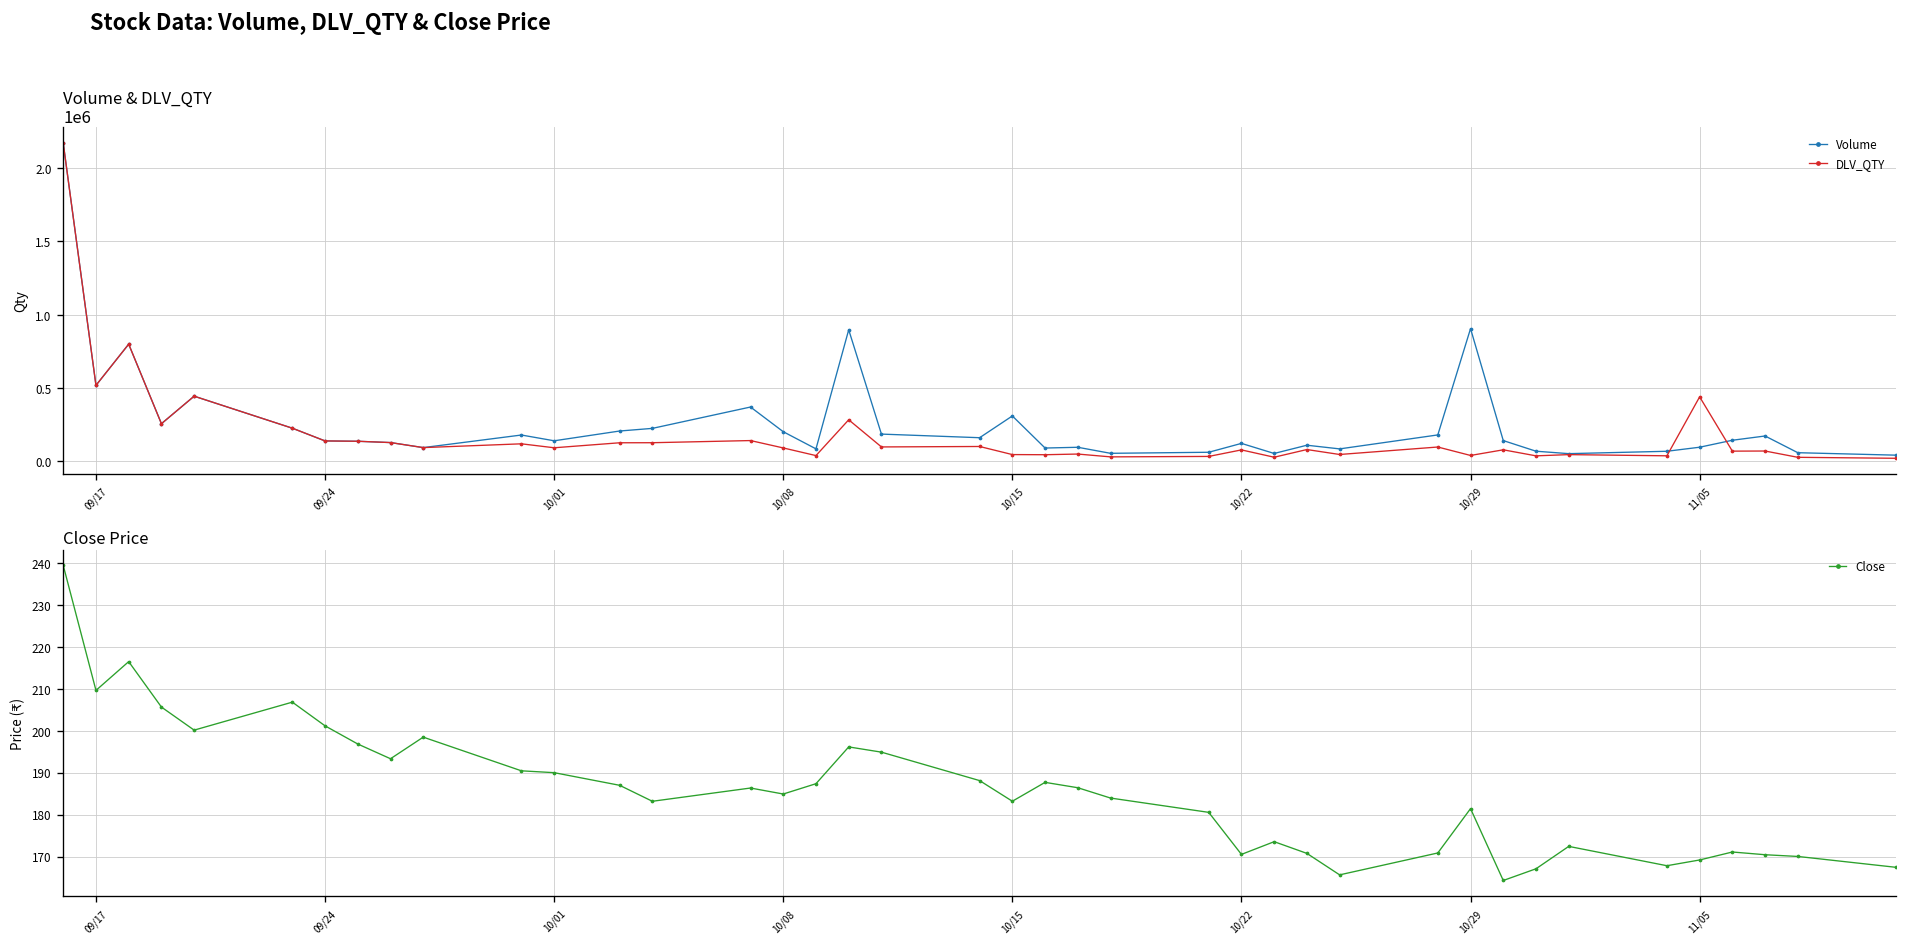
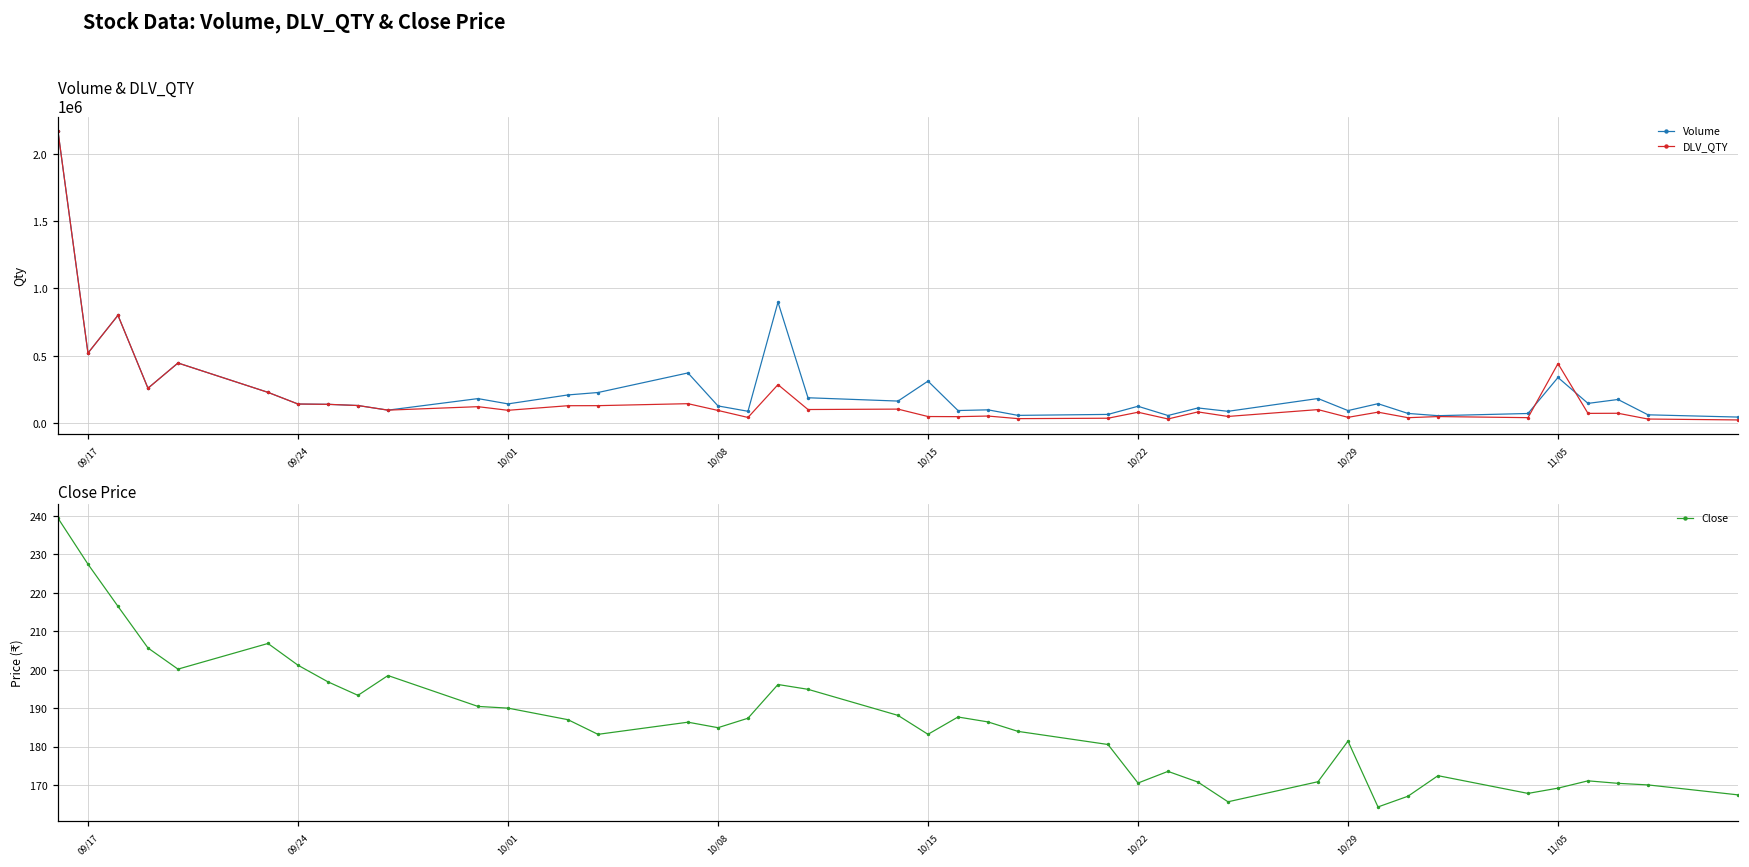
Volume & DLV_QTY, Volume, 10/08: 200000 -> 130000
Volume & DLV_QTY, Volume, 10/29: 910000 -> 90000
Volume & DLV_QTY, Volume, 11/05: 100000 -> 340000
Close Price, 09/17: 210 -> 227
